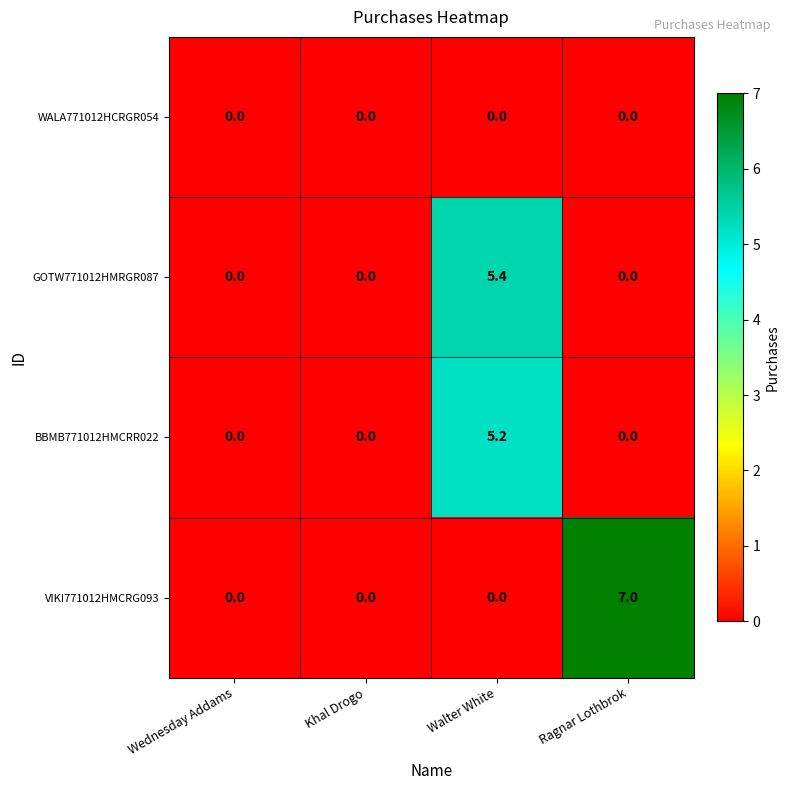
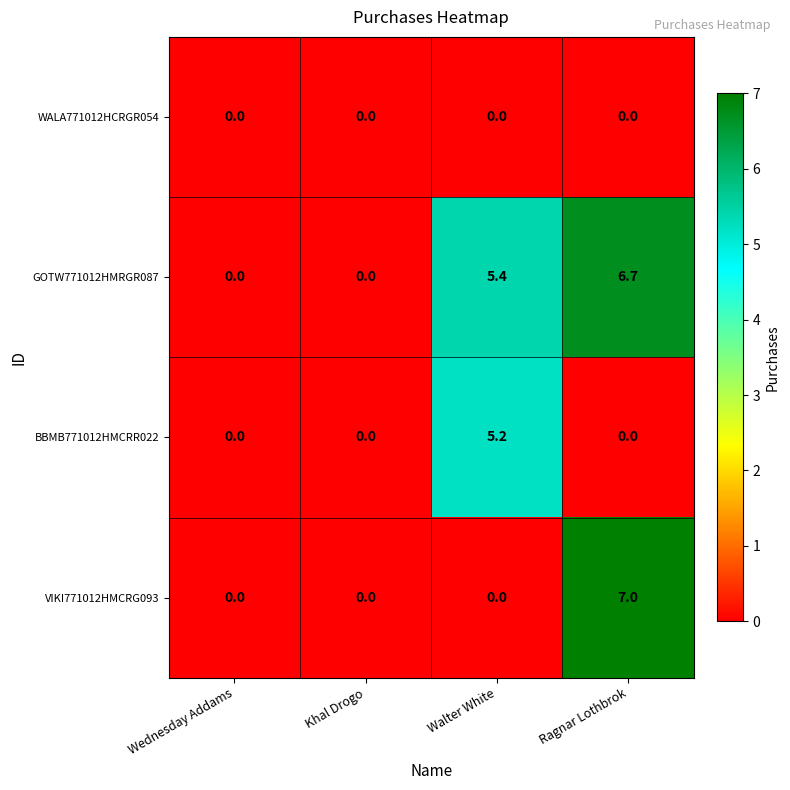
GOTW771012HMRGR087, Ragnar Lothbrok: 0.0 -> 6.7
